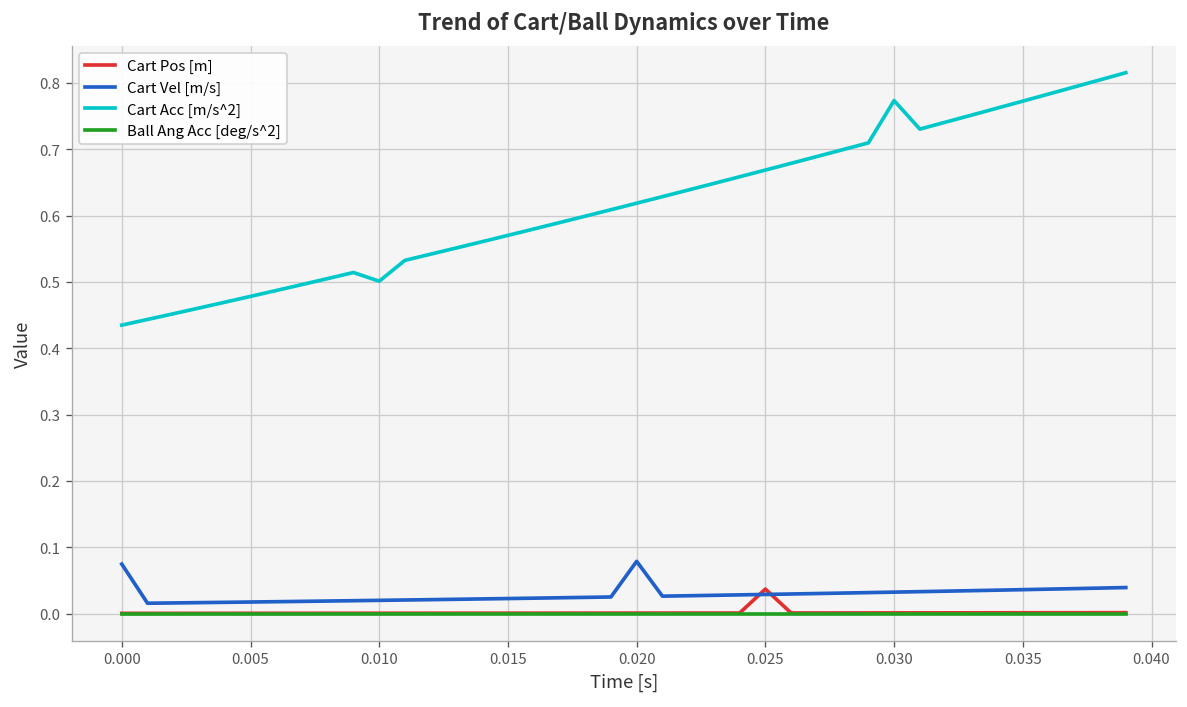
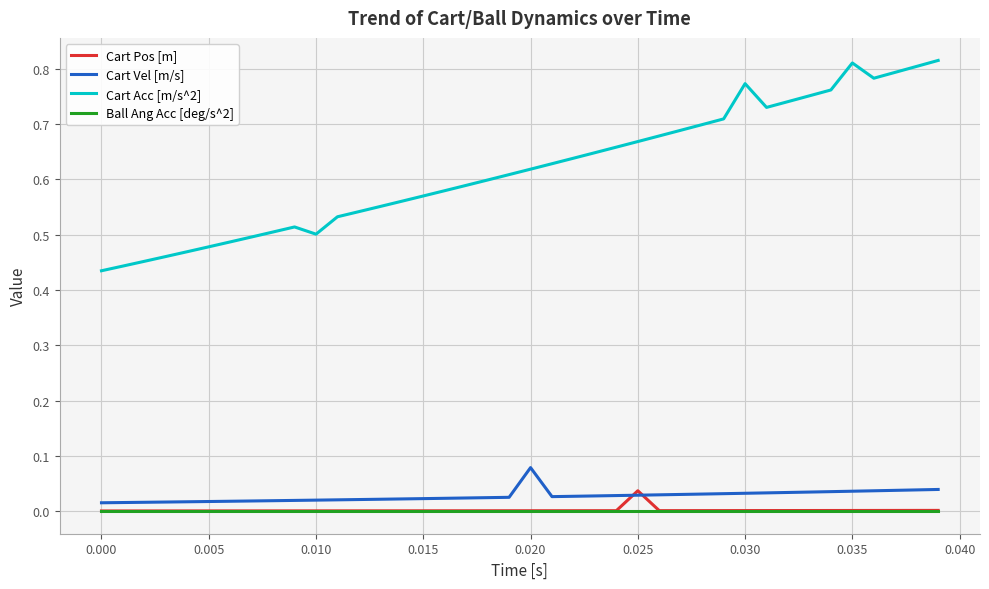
Cart Vel [m/s], 0.000: 0.07 -> 0.02
Cart Acc [m/s^2], 0.035: 0.77 -> 0.81
